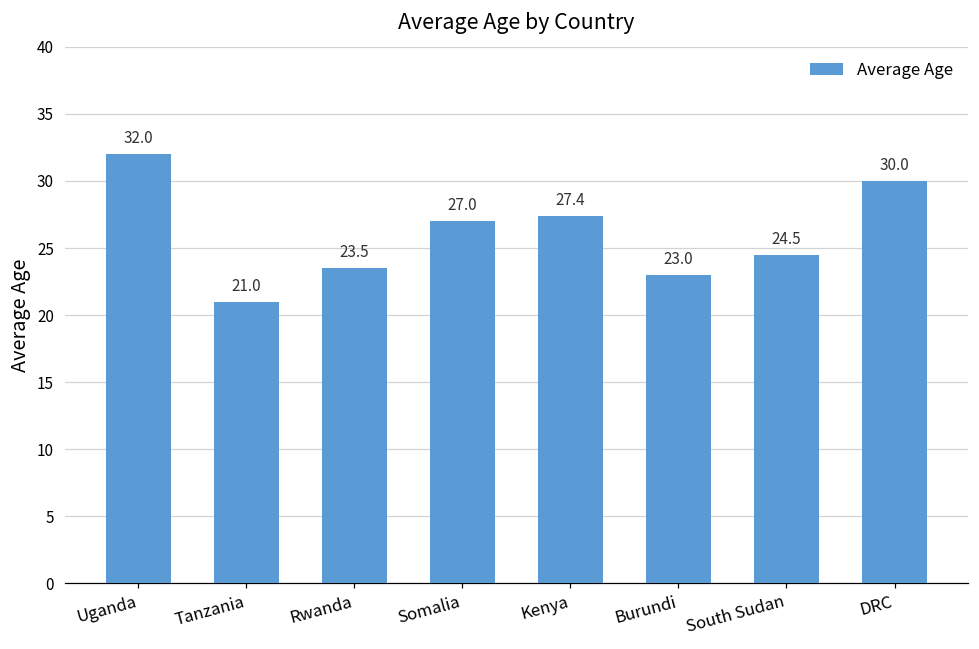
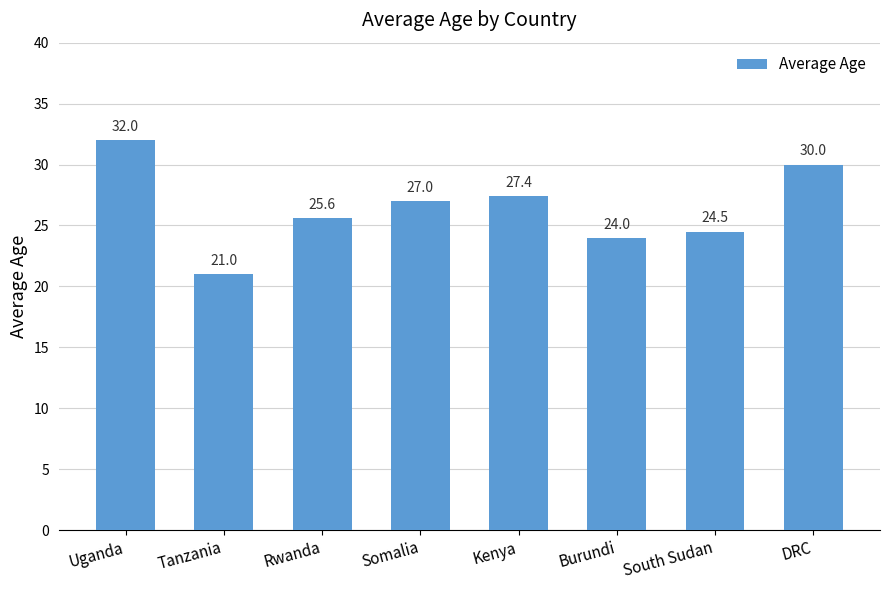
Rwanda: 23.5 -> 25.6
Burundi: 23.0 -> 24.0
